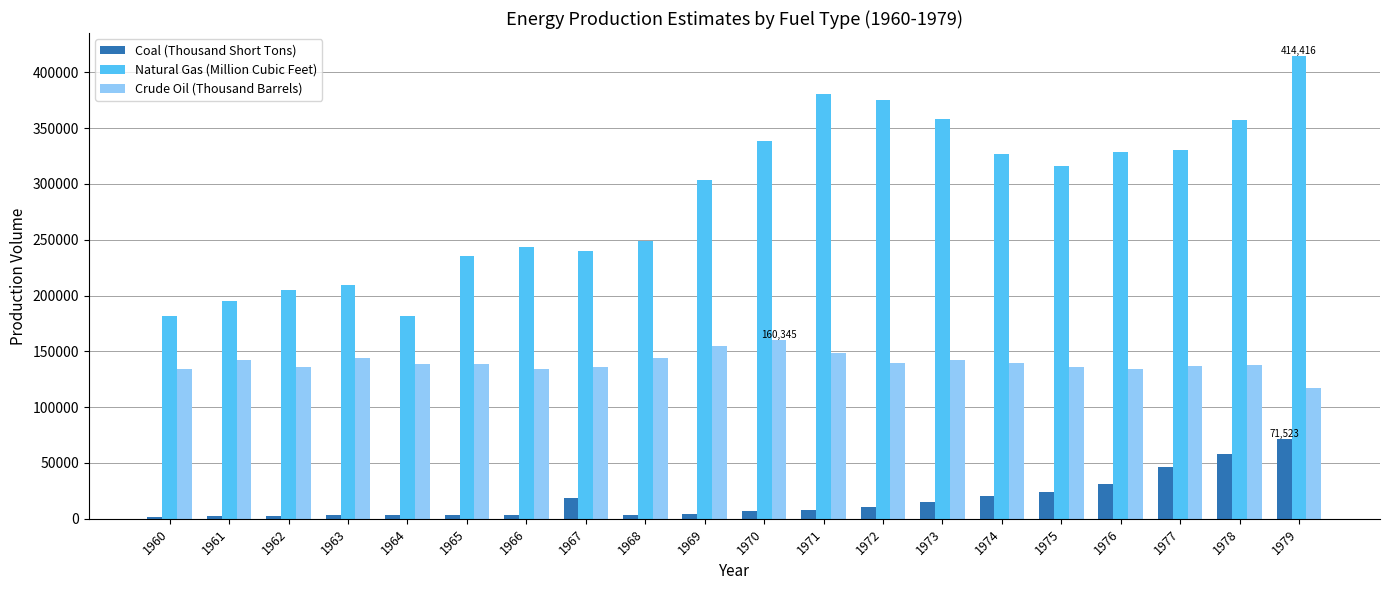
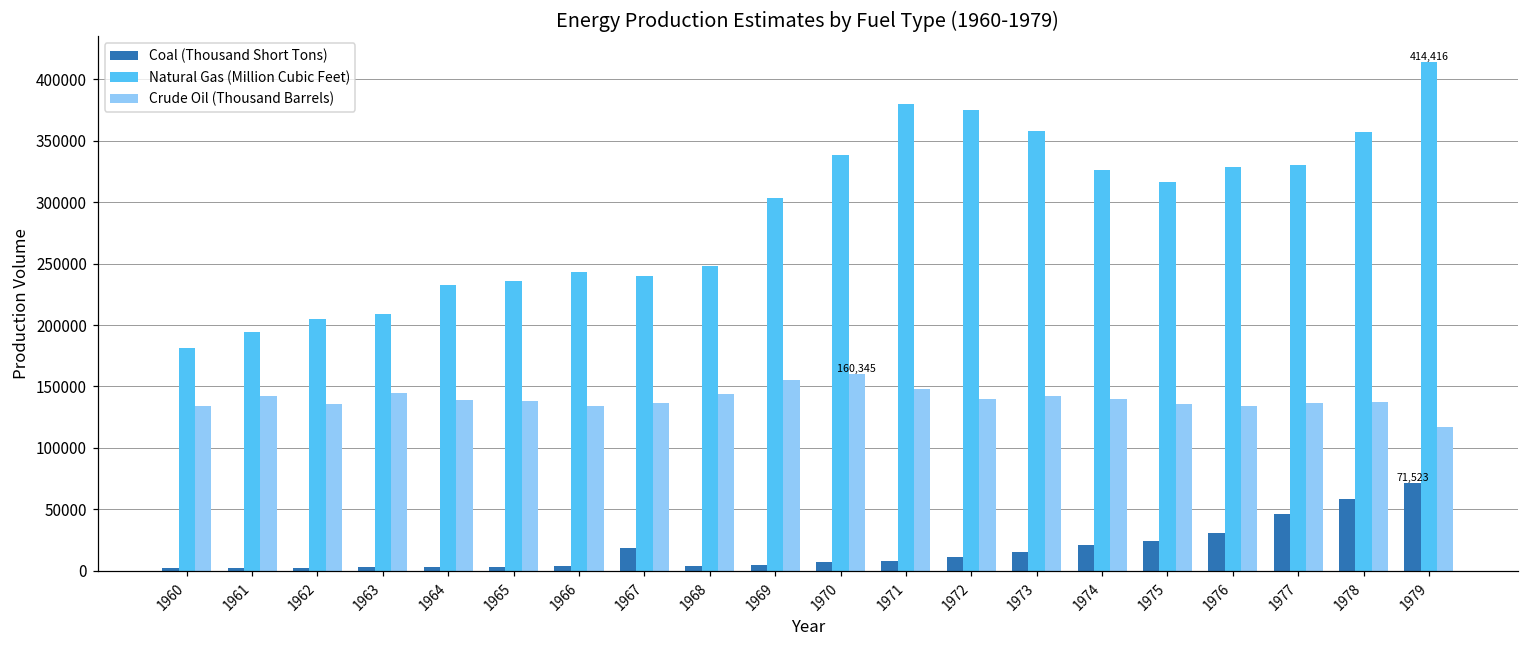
Natural Gas (Million Cubic Feet), 1964: 182000 -> 233000
